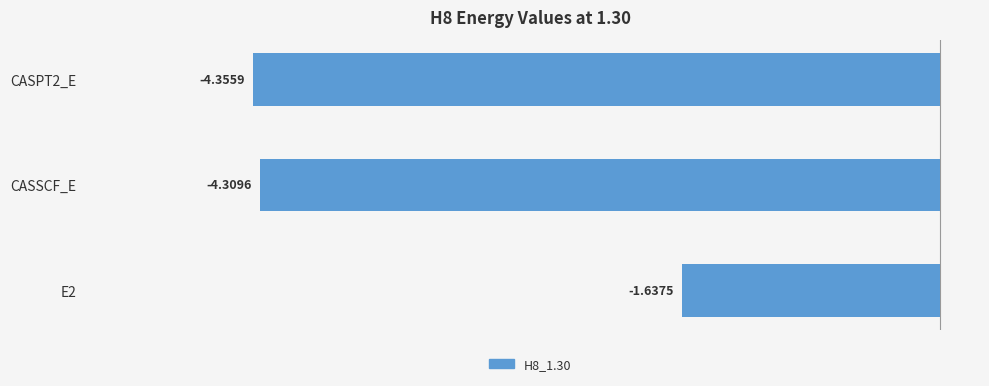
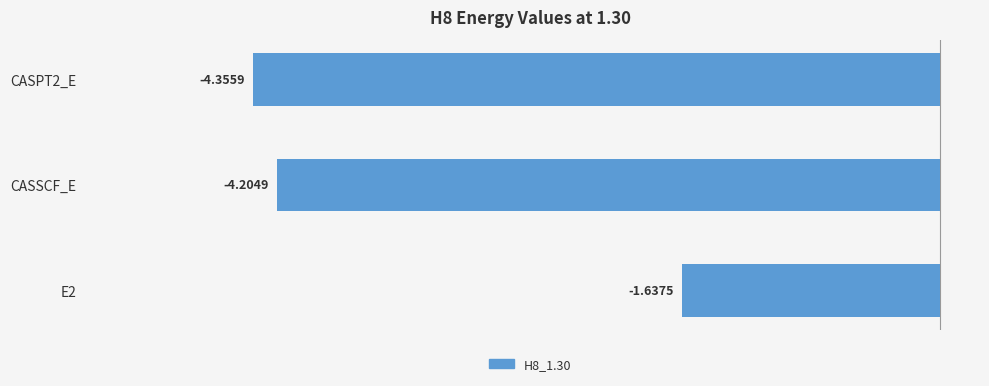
CASSCF_E: -4.3096 -> -4.2049
